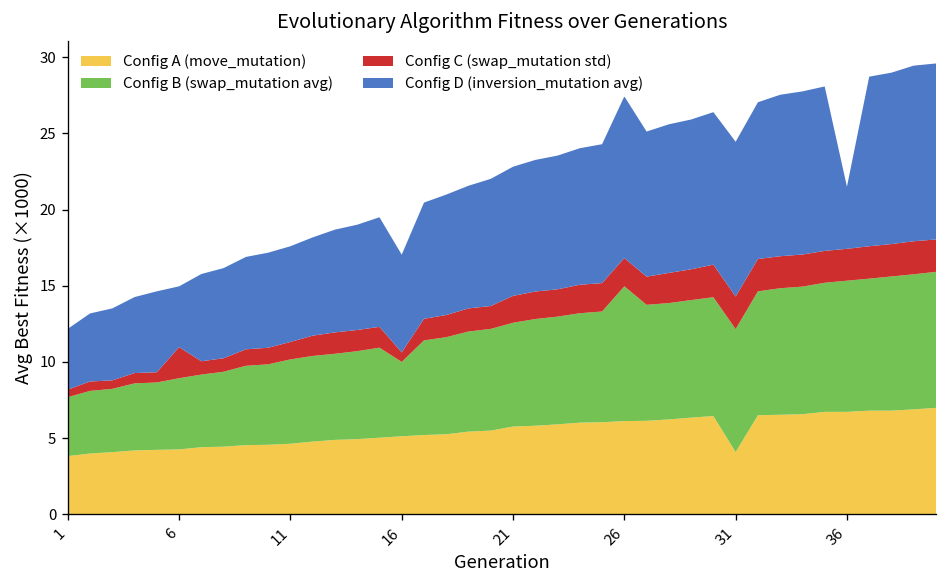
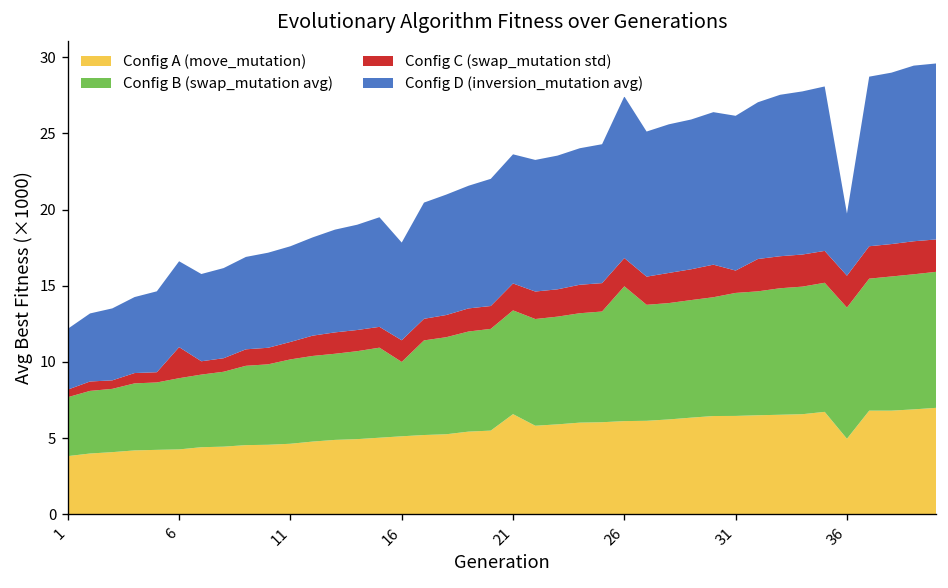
Config D (inversion_mutation avg), 6: 4.0 -> 5.6
Config C (swap_mutation std), 16: 0.6 -> 1.4
Config A (move_mutation), 21: 5.8 -> 6.6
Config A (move_mutation), 31: 4.1 -> 6.5
Config C (swap_mutation std), 31: 2.1 -> 1.5
Config A (move_mutation), 36: 6.7 -> 5.0
